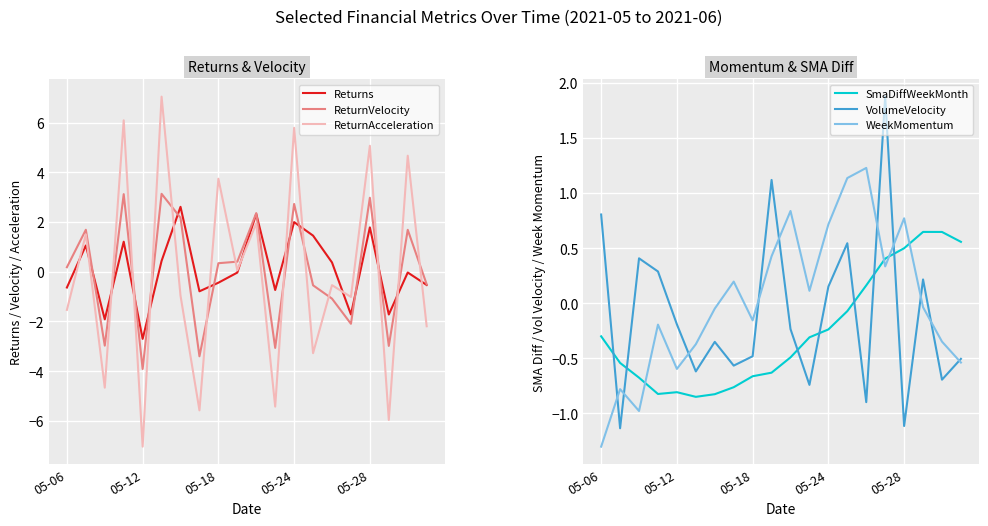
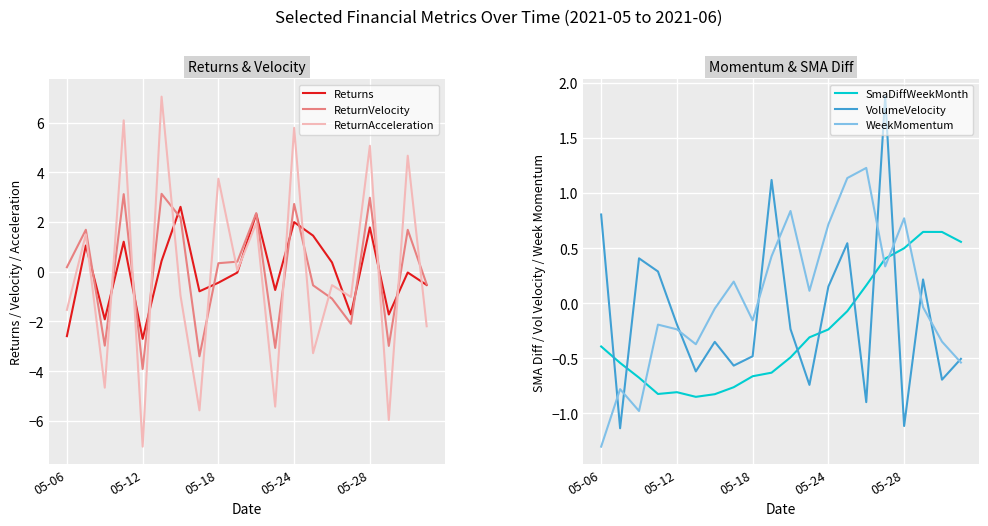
Returns & Velocity, Returns, 05-06: -0.6 -> -2.6
Momentum & SMA Diff, SmaDiffWeekMonth, 05-06: -0.30 -> -0.39
Momentum & SMA Diff, WeekMomentum, 05-12: -0.60 -> -0.24
